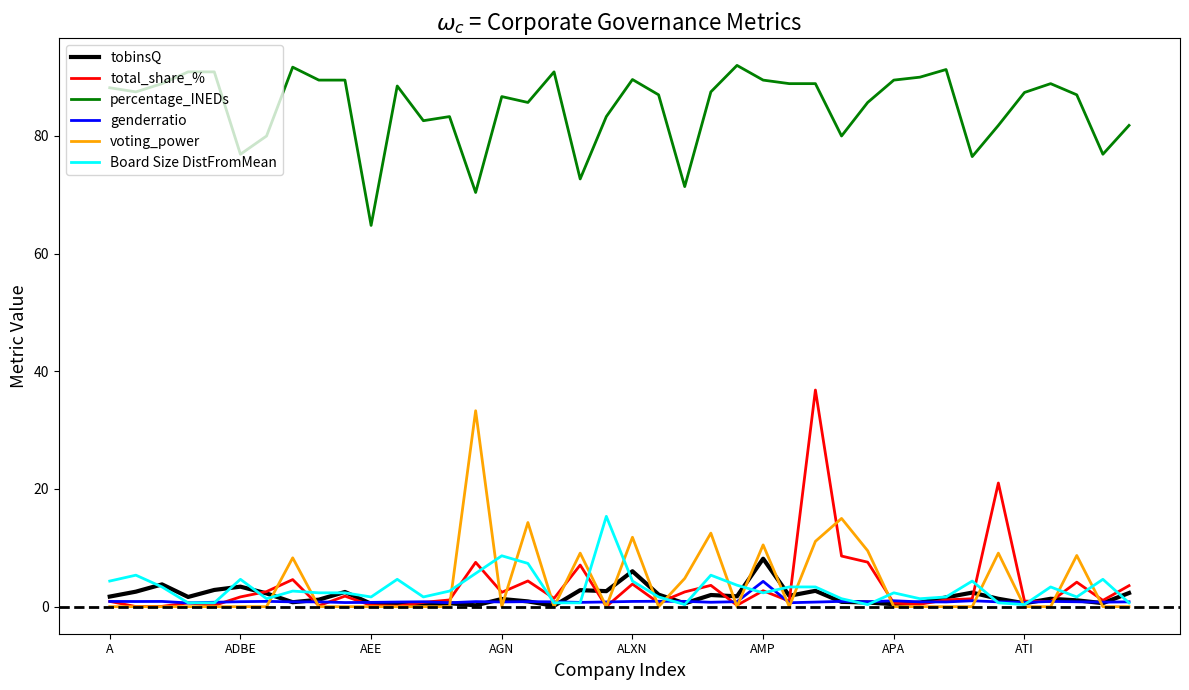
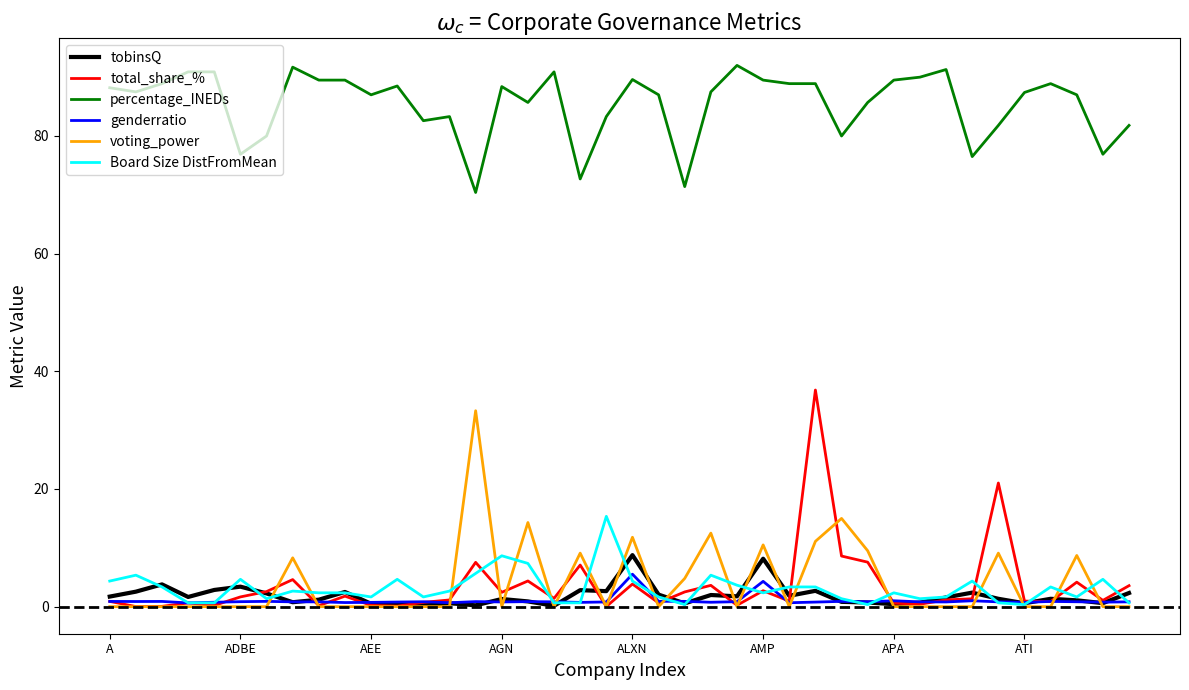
percentage_INEDs, AEE: 65 -> 87
percentage_INEDs, AGN: 87 -> 88
tobinsQ, ALXN: 6 -> 9
genderratio, ALXN: 1 -> 6
